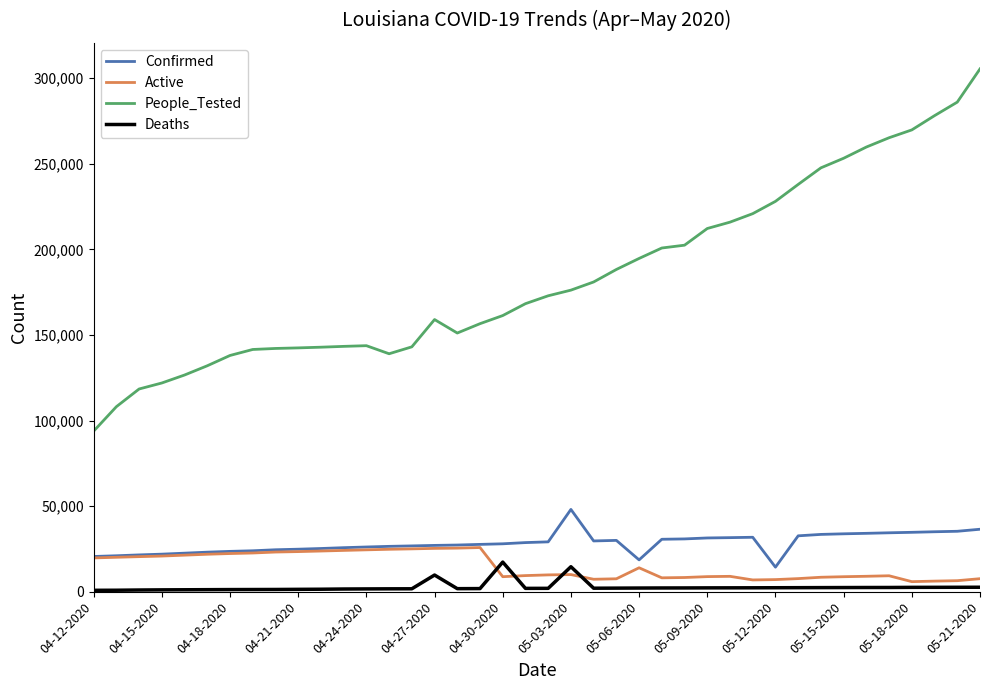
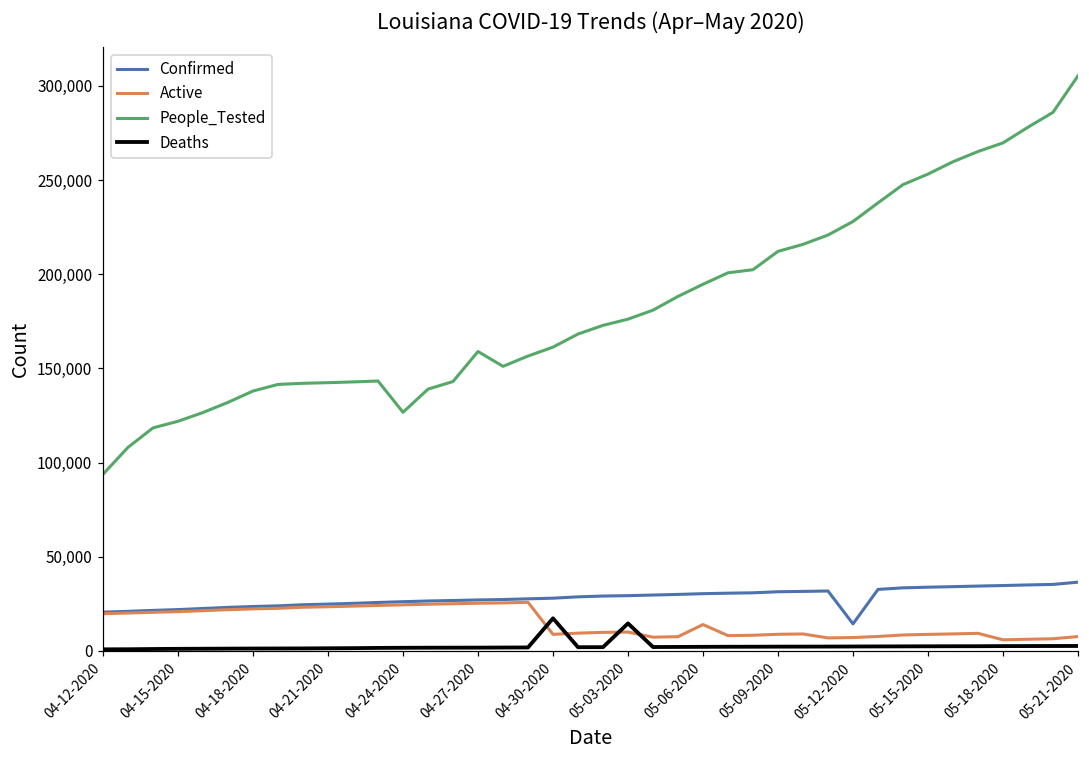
People_Tested, 04-24-2020: 144,000 -> 127,000
Deaths, 04-27-2020: 10,000 -> 2,000
Confirmed, 05-03-2020: 48,000 -> 29,000
Confirmed, 05-06-2020: 19,000 -> 30,000
